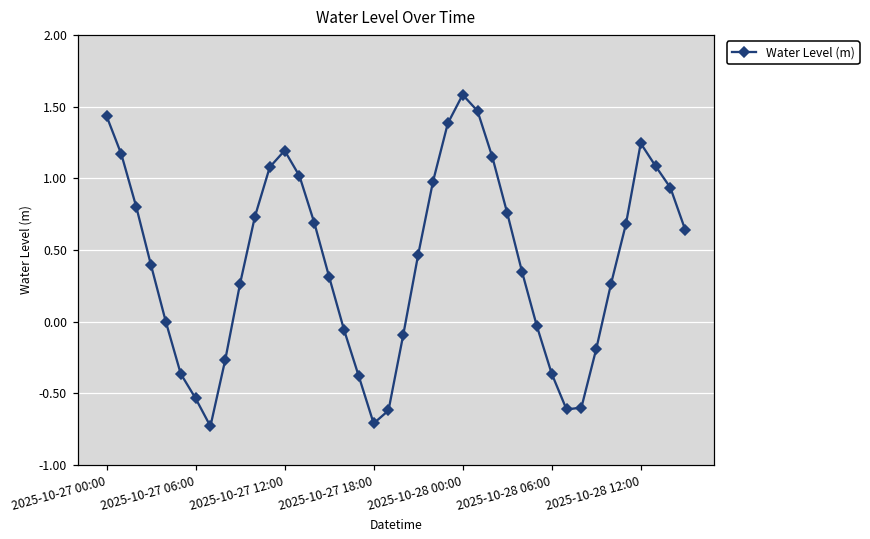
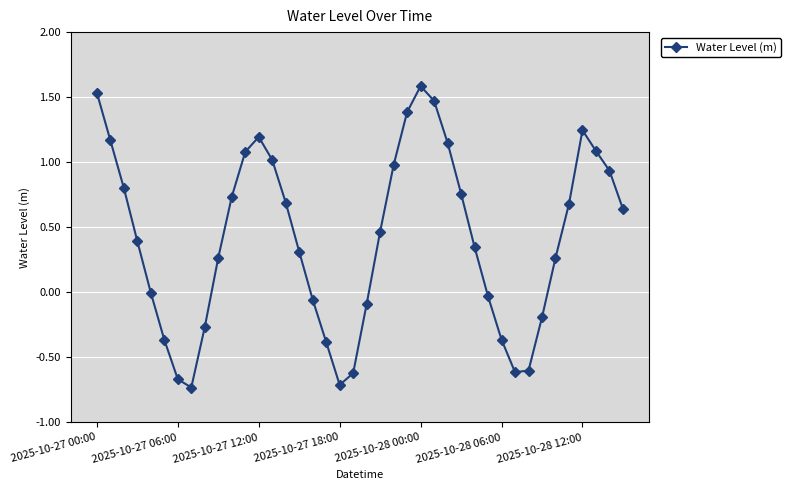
2025-10-27 00:00: 1.44 -> 1.53
2025-10-27 06:00: -0.54 -> -0.67
